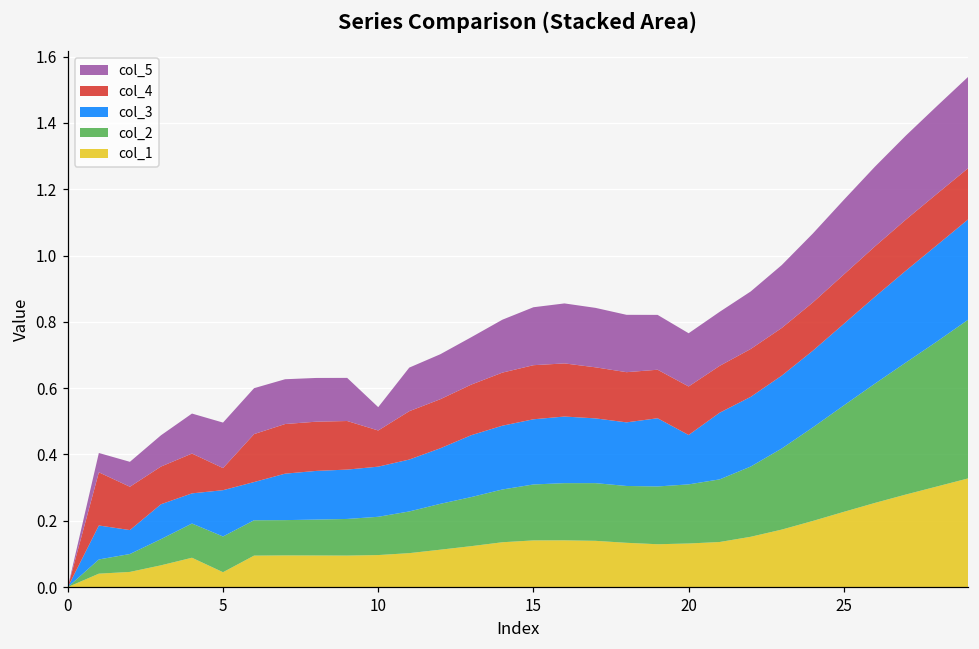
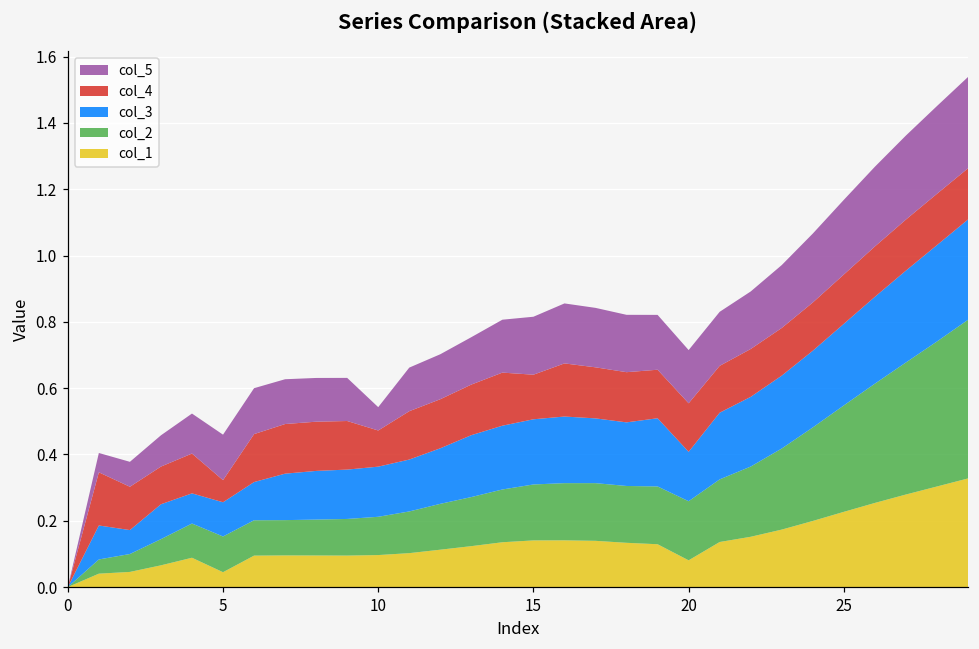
col_3, 5: 0.14 -> 0.10
col_4, 15: 0.16 -> 0.13
col_1, 20: 0.13 -> 0.08
